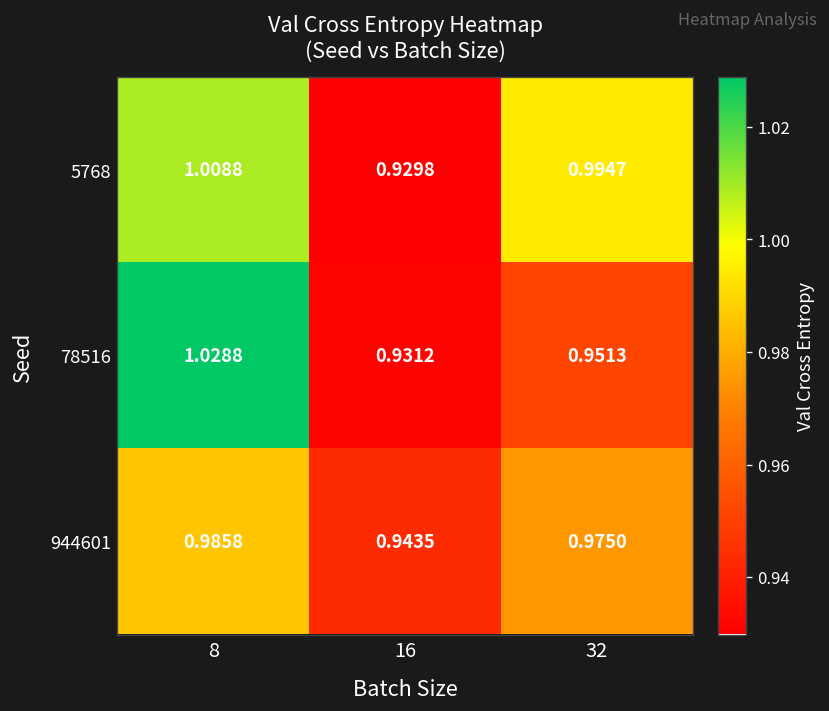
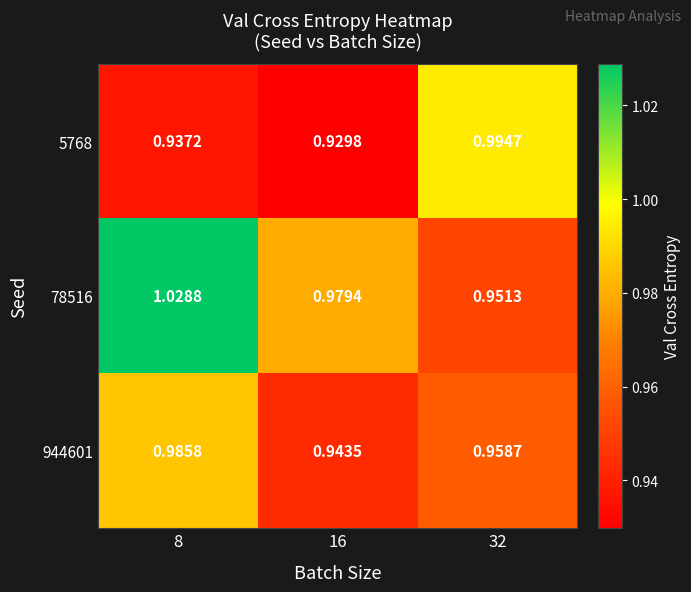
5768, 8: 1.0088 -> 0.9372
78516, 16: 0.9312 -> 0.9794
944601, 32: 0.9750 -> 0.9587
